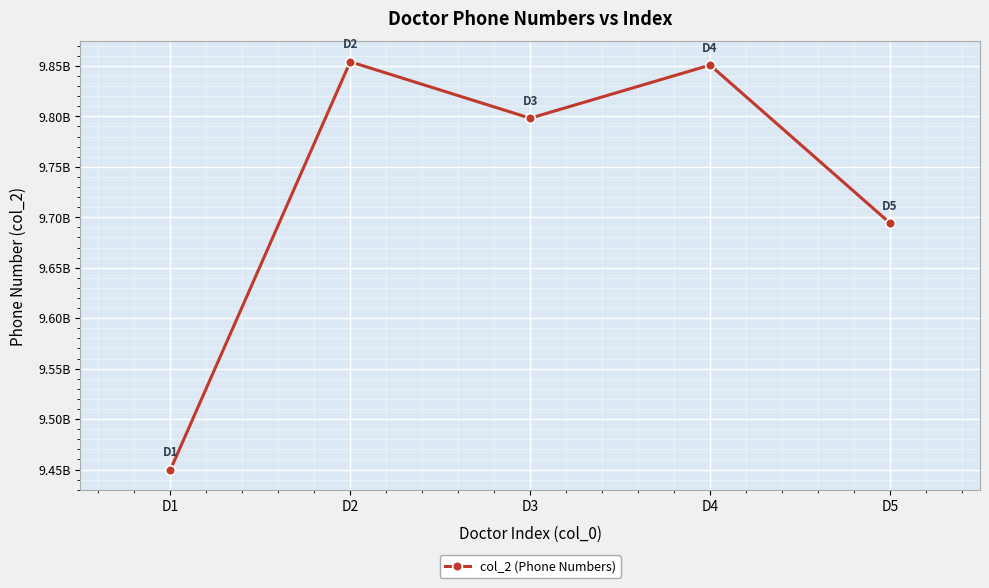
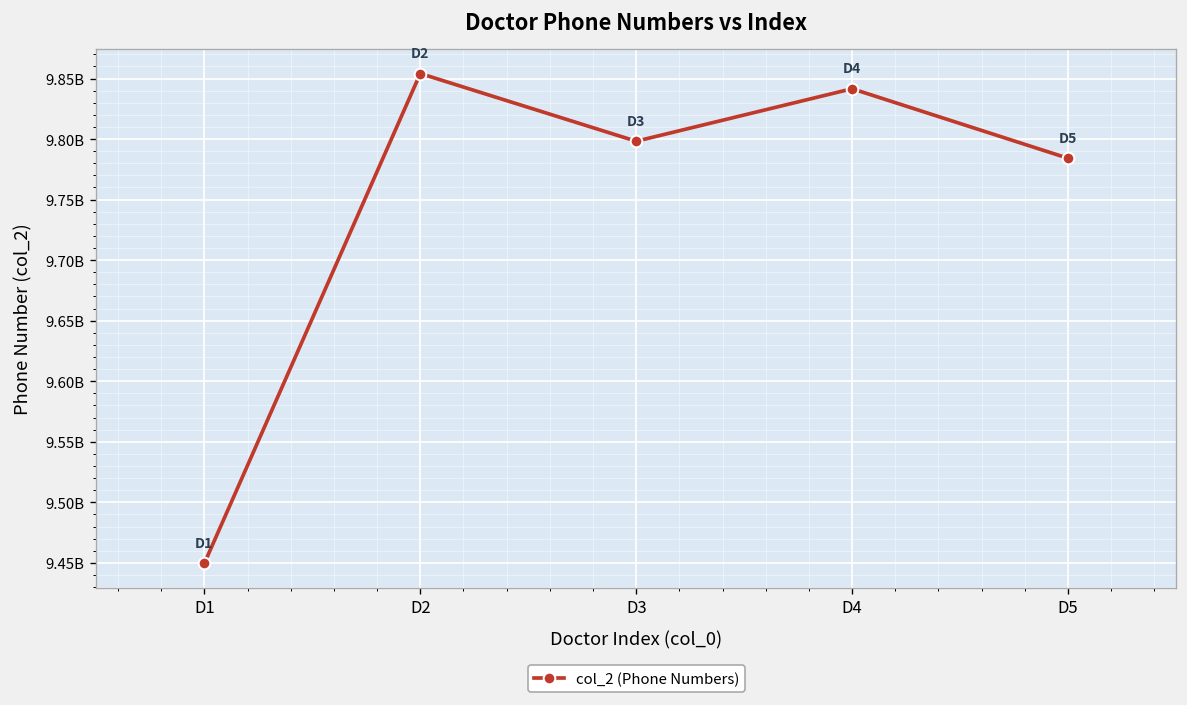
D4: 9851000000 -> 9842000000
D5: 9694000000 -> 9784000000
